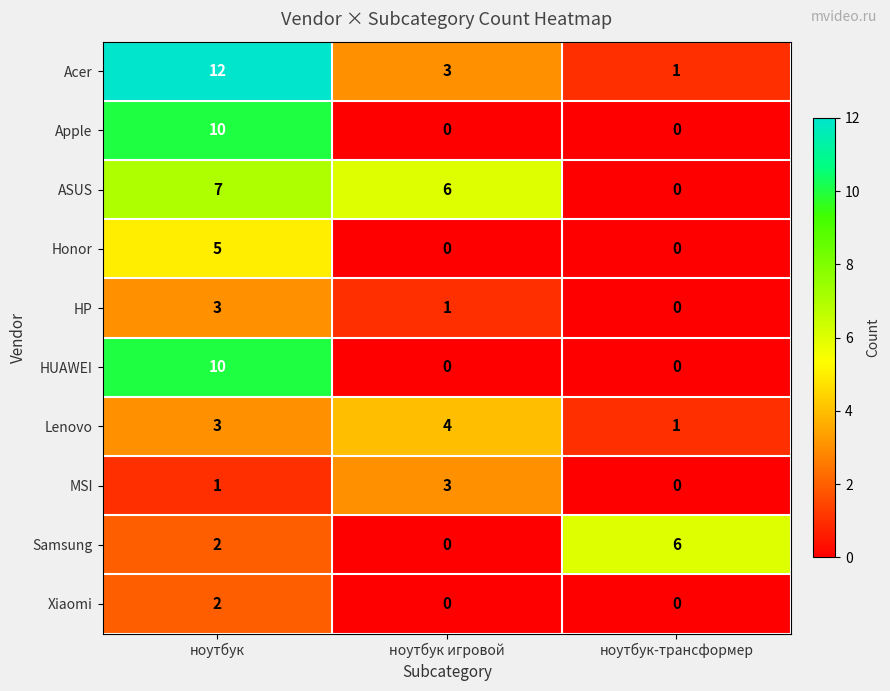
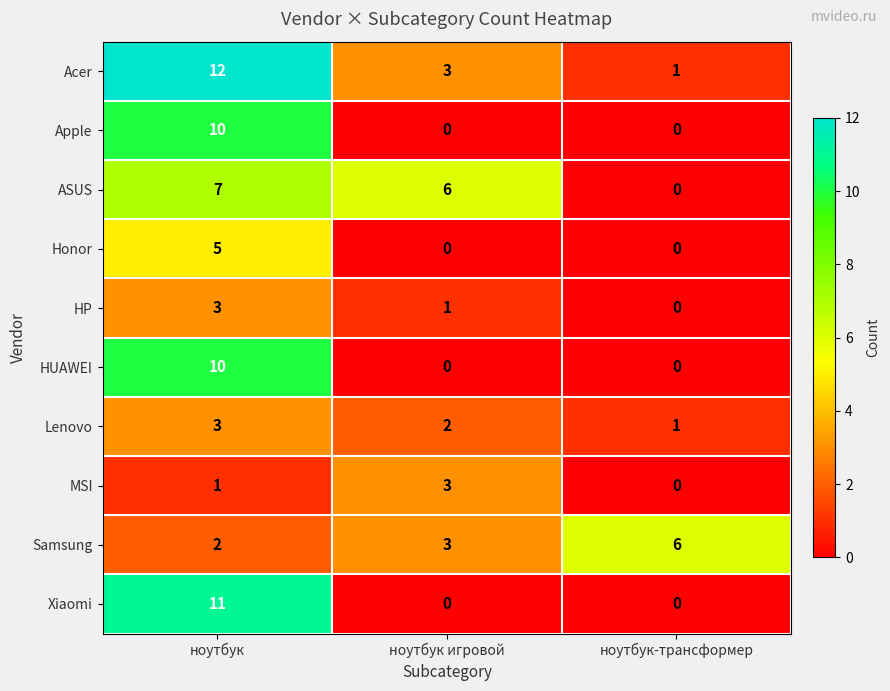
Lenovo, ноутбук игровой: 4 -> 2
Samsung, ноутбук игровой: 0 -> 3
Xiaomi, ноутбук: 2 -> 11
